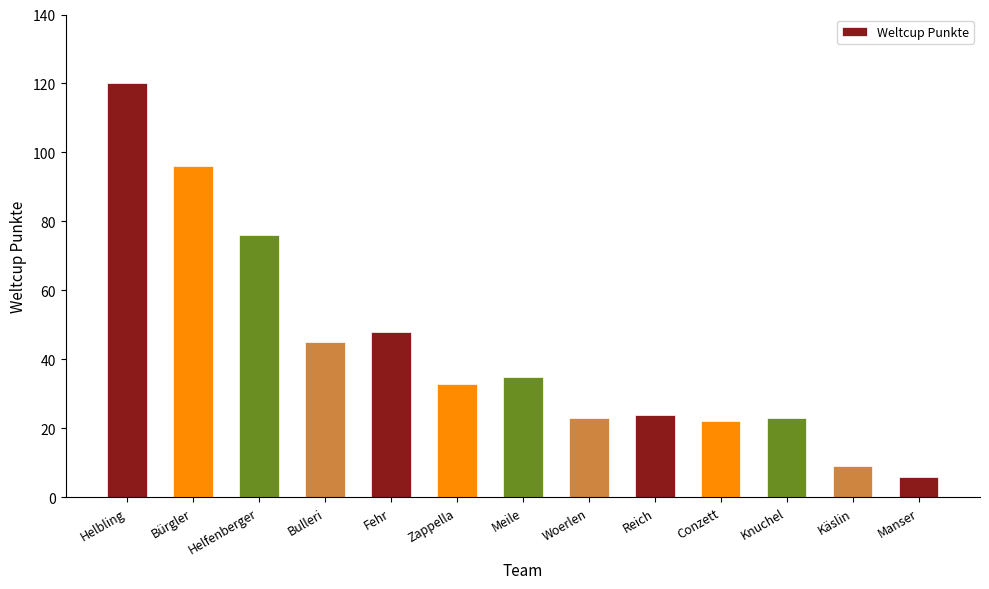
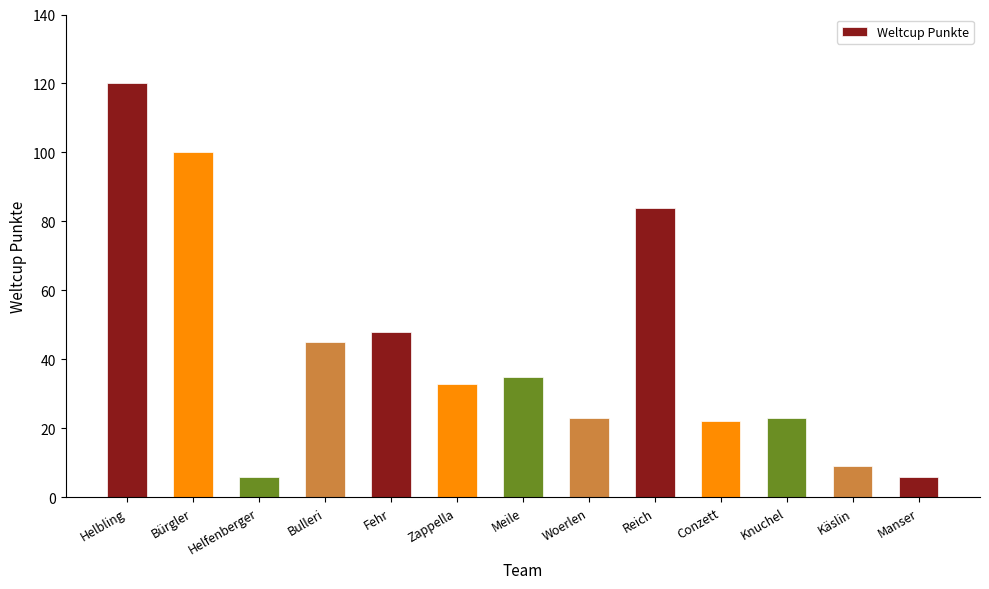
Bürgler: 96 -> 100
Helfenberger: 76 -> 6
Reich: 24 -> 84
